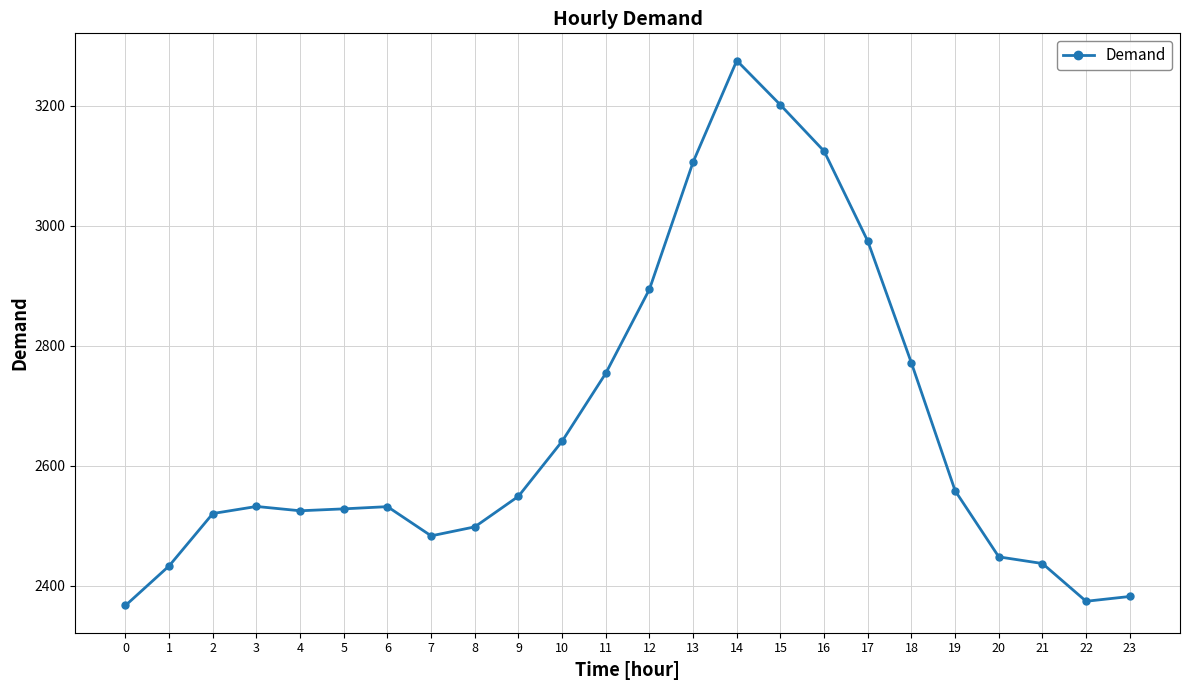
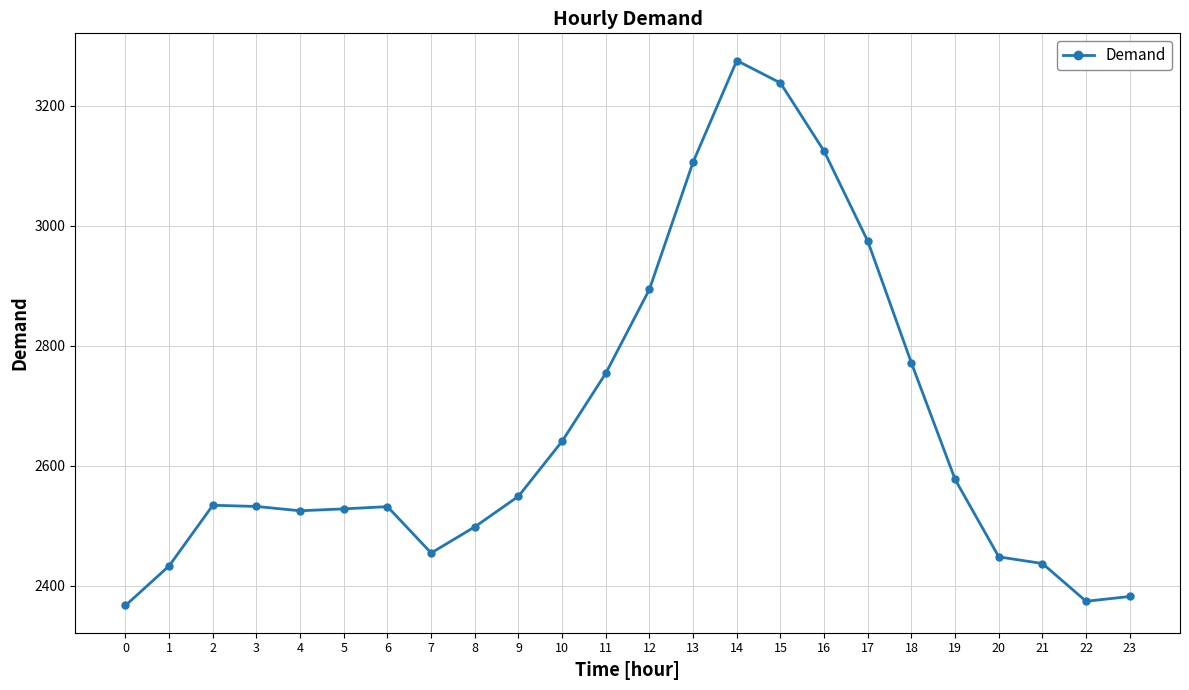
2: 2520 -> 2530
7: 2480 -> 2450
15: 3200 -> 3240
19: 2560 -> 2580
